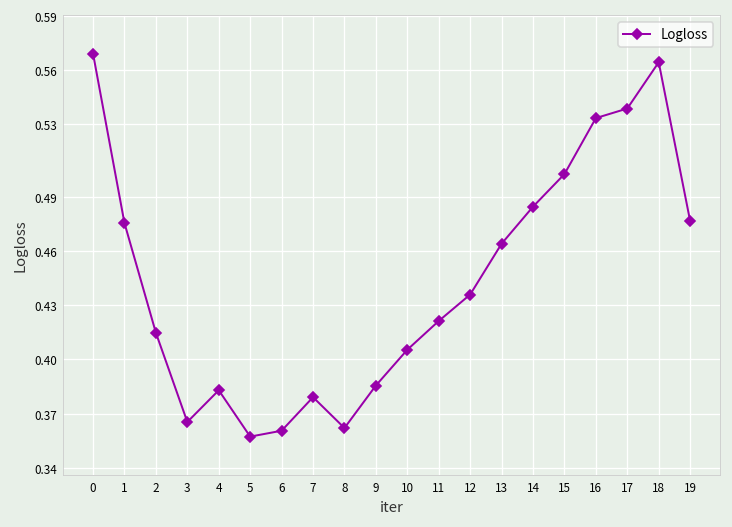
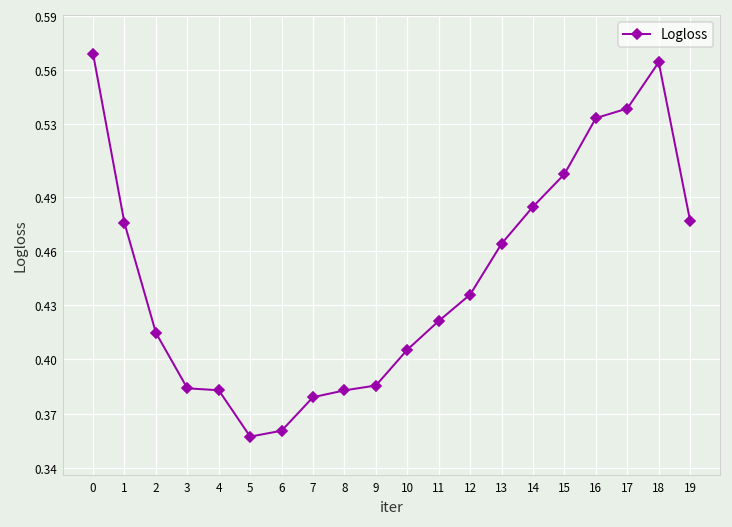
3: 0.365 -> 0.384
8: 0.362 -> 0.383
